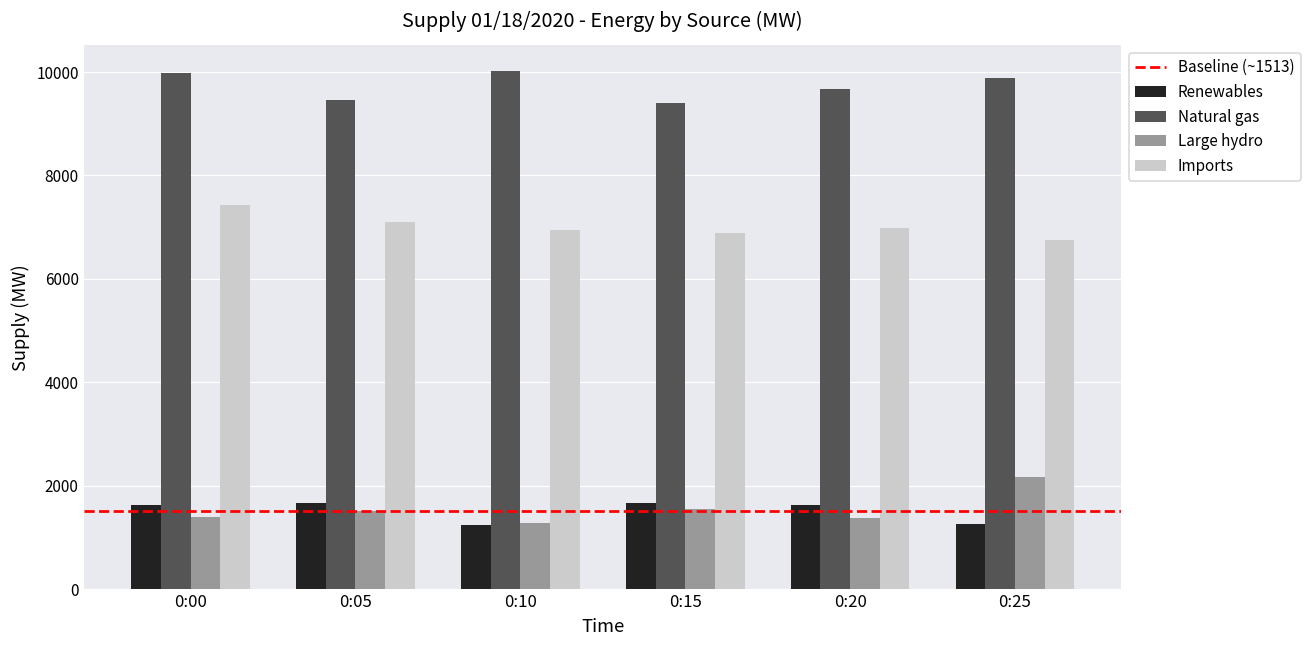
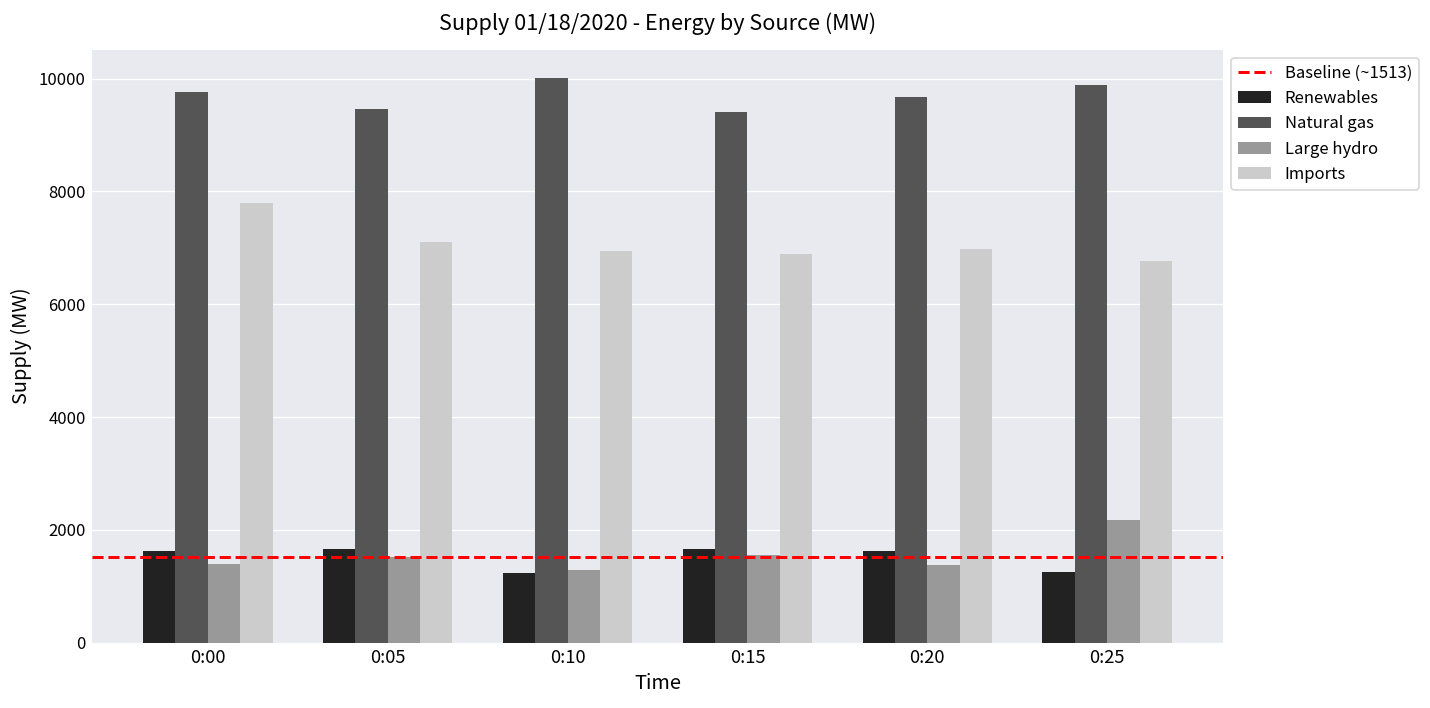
Natural gas, 0:00: 10000 -> 9800
Imports, 0:00: 7400 -> 7800
